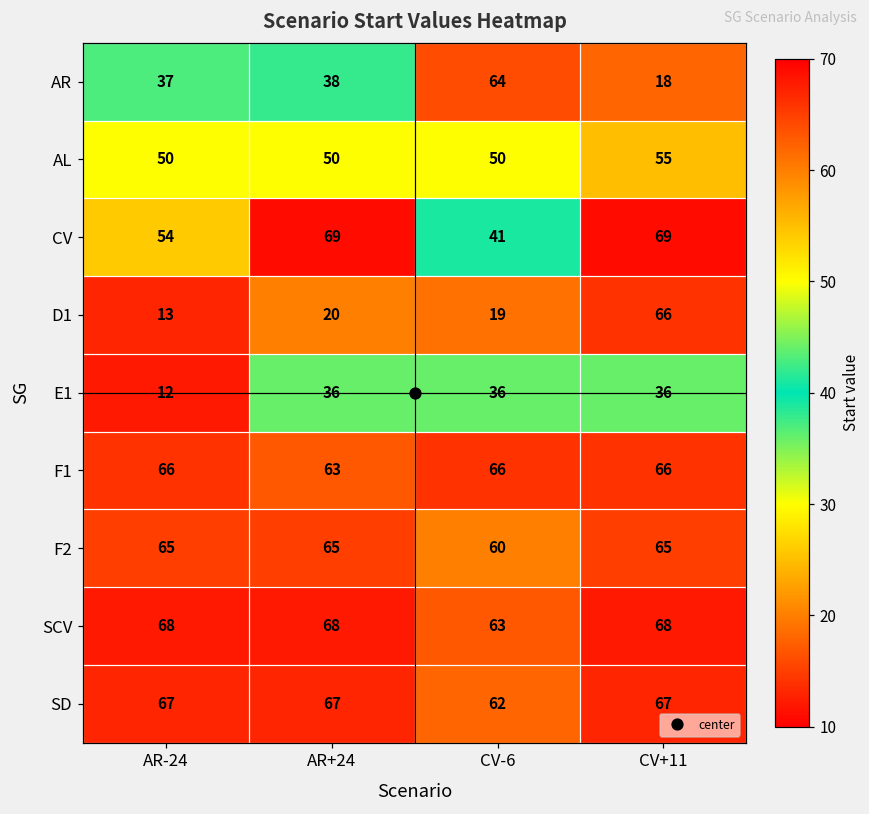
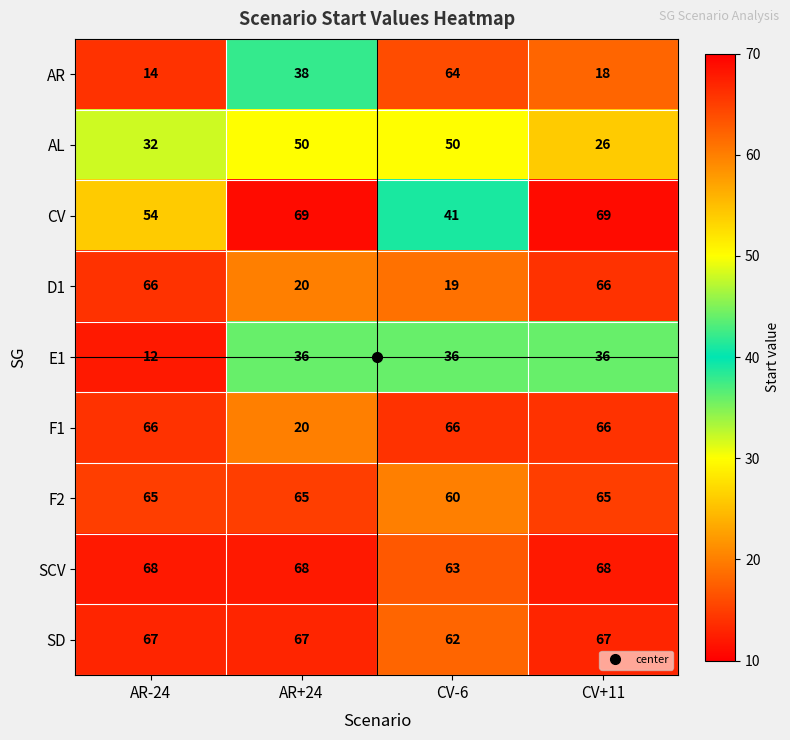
AR, AR-24: 37 -> 14
AL, AR-24: 50 -> 32
AL, CV+11: 55 -> 26
D1, AR-24: 13 -> 66
F1, AR+24: 63 -> 20
